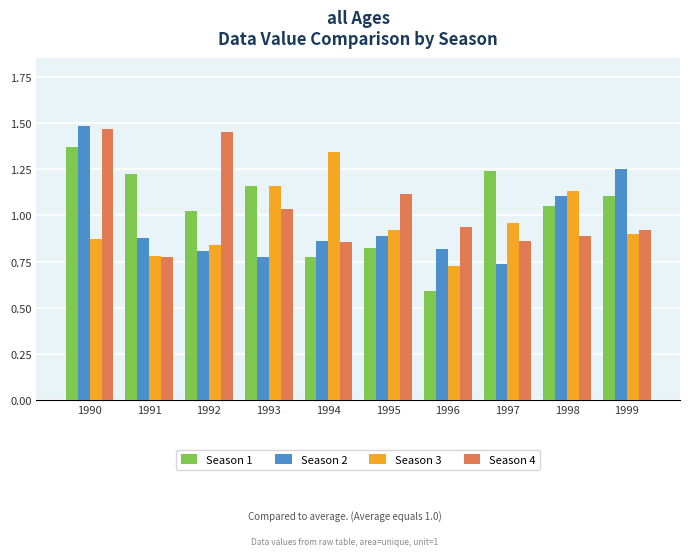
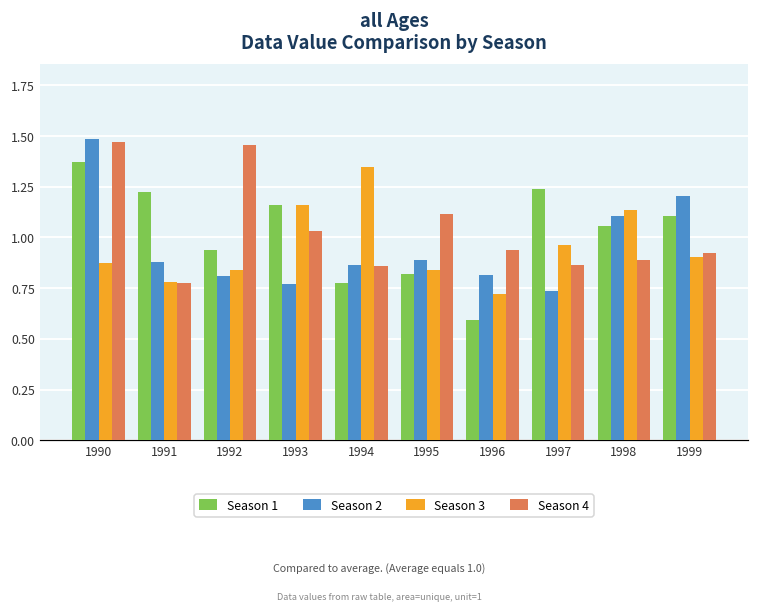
Season 1, 1992: 1.03 -> 0.94
Season 3, 1995: 0.92 -> 0.84
Season 2, 1999: 1.25 -> 1.21
